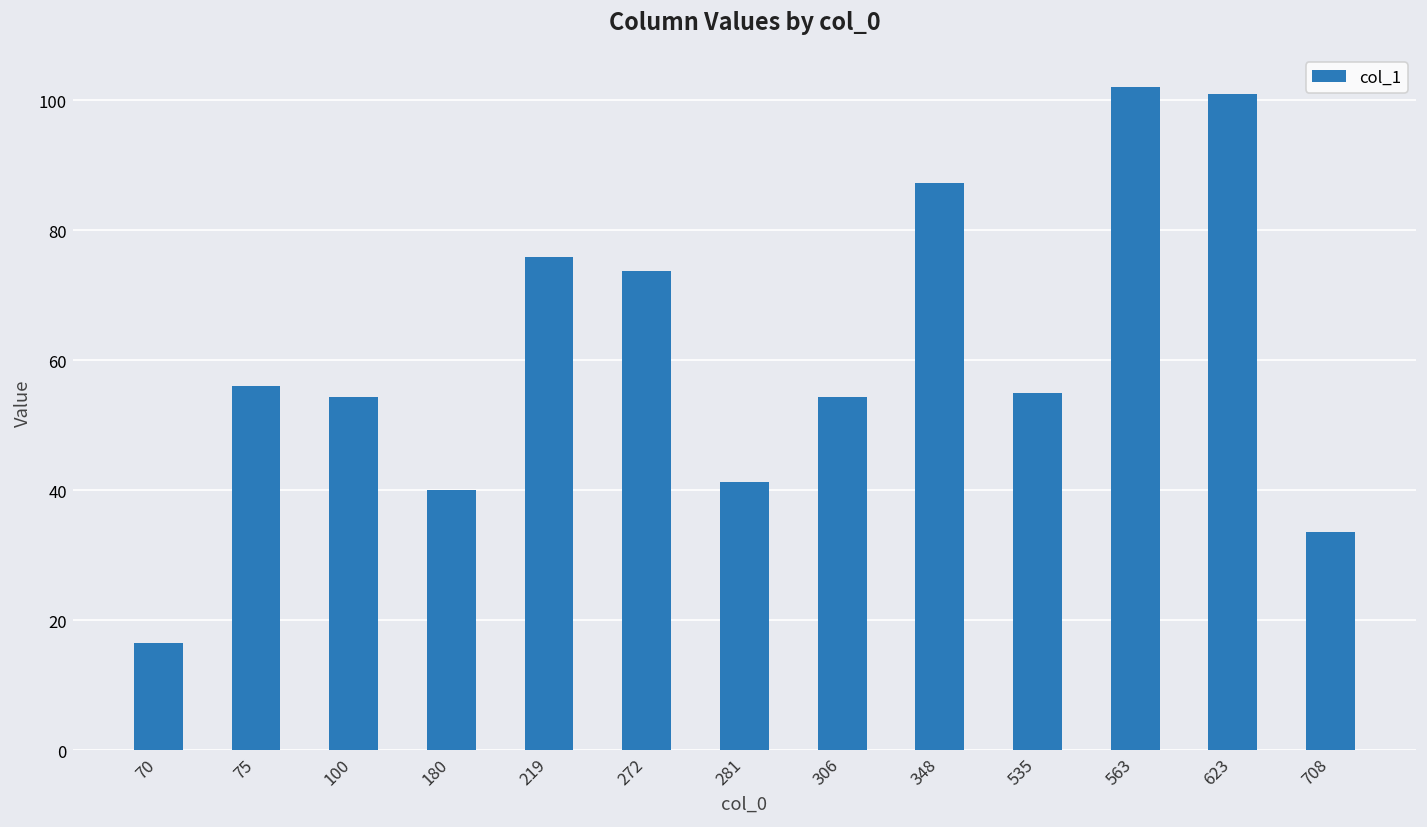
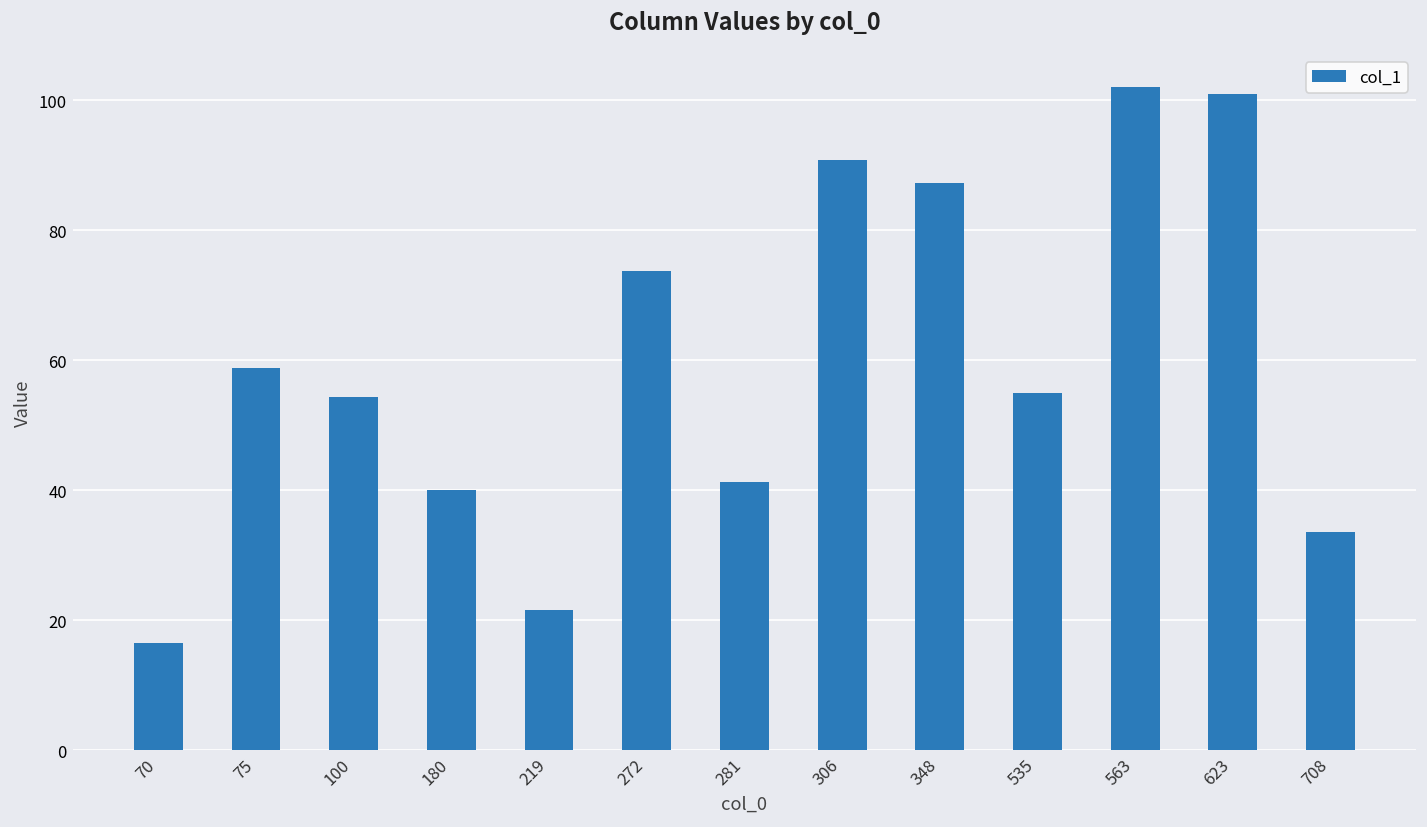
75: 56 -> 59
219: 76 -> 22
306: 54 -> 91
